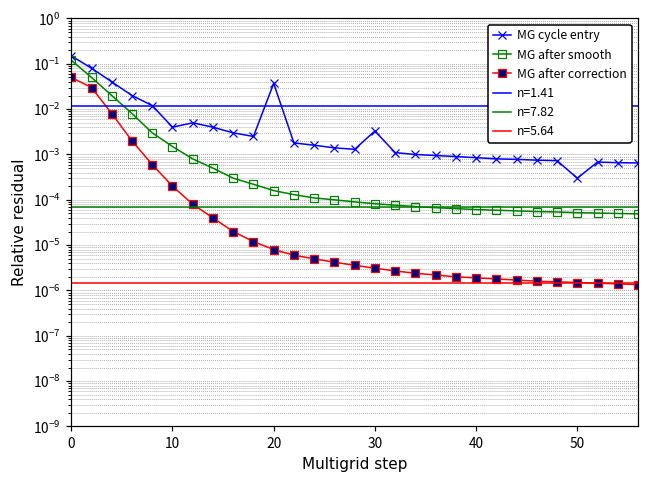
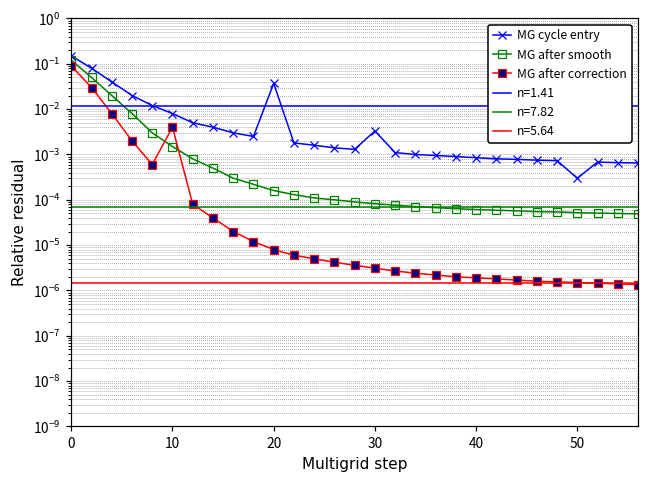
MG after correction, 0: 0.05 -> 0.09
MG cycle entry, 10: 0.004 -> 0.008
MG after correction, 10: 0.0002 -> 0.004
